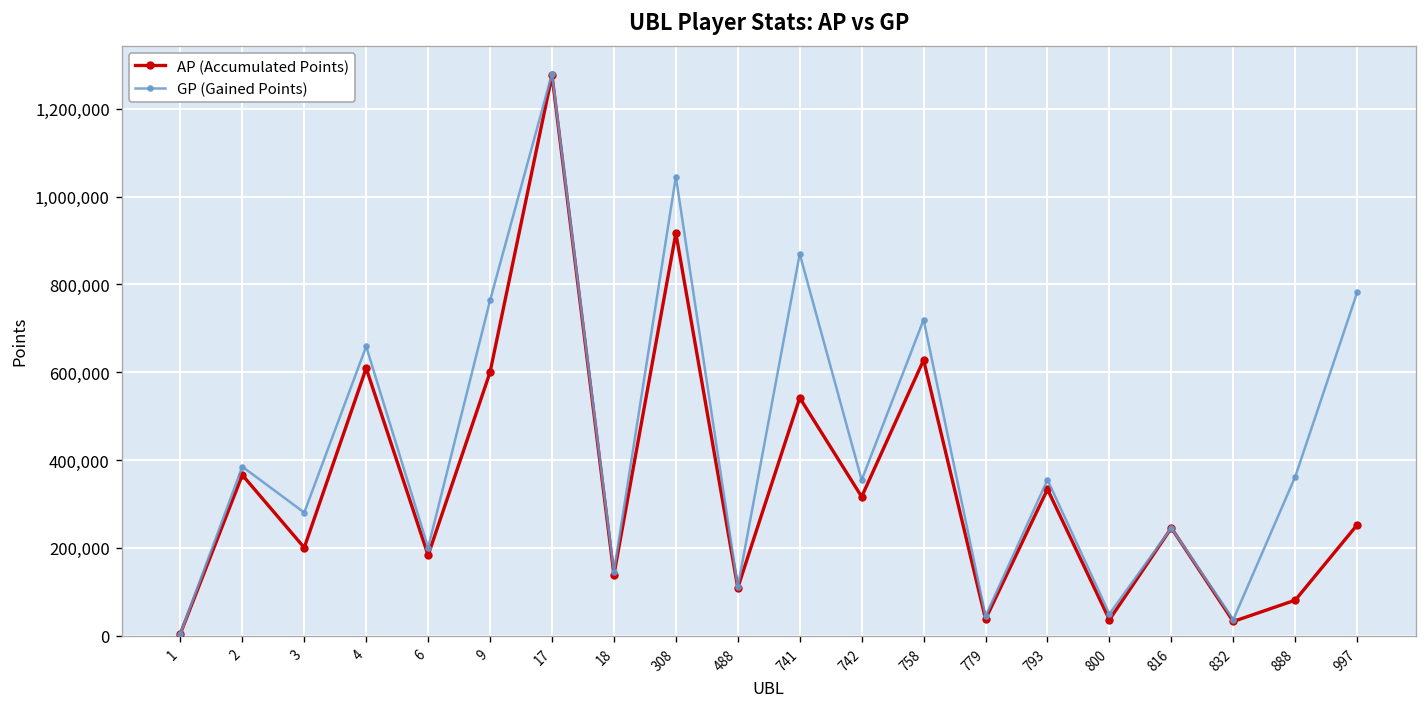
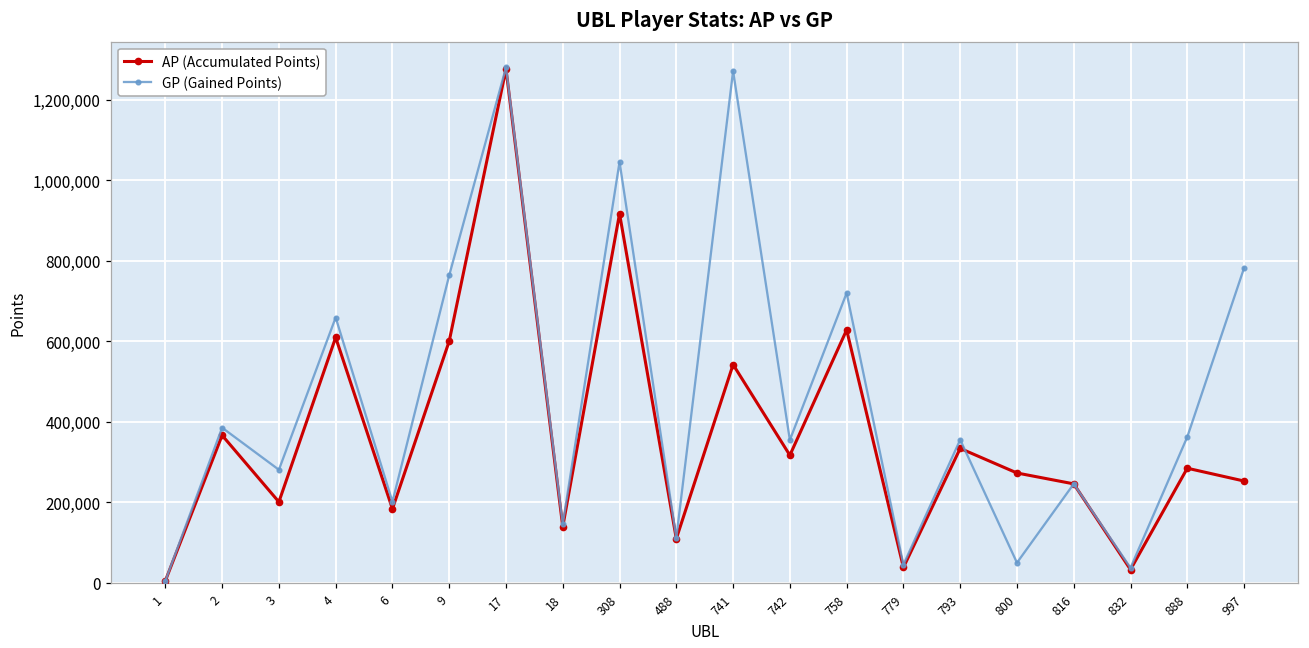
GP (Gained Points), 741: 870,000 -> 1,270,000
AP (Accumulated Points), 800: 40,000 -> 270,000
AP (Accumulated Points), 888: 80,000 -> 280,000
